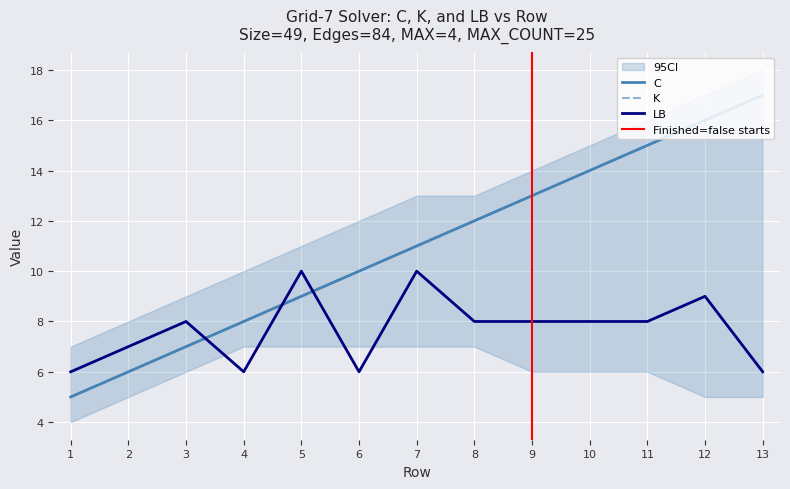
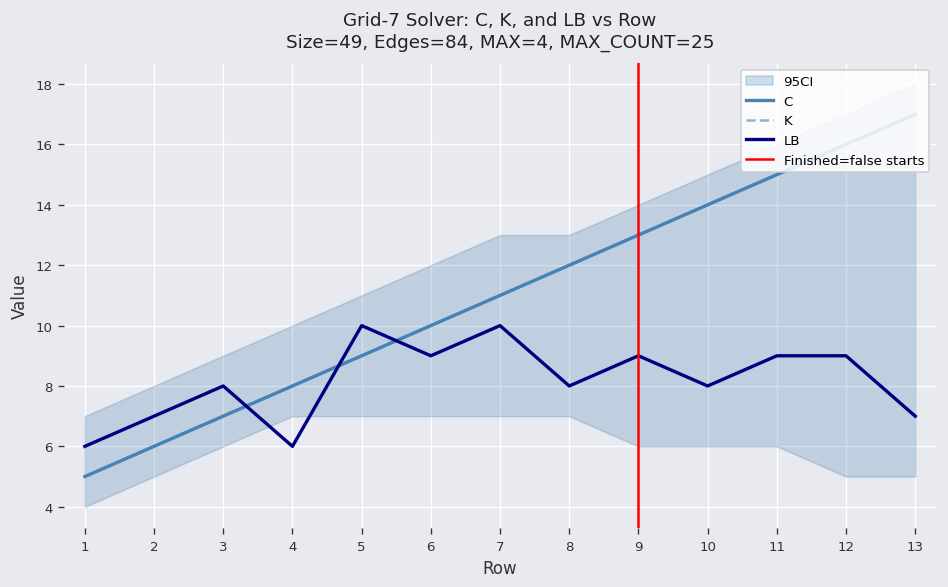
LB, 6: 6 -> 9
LB, 9: 8 -> 9
LB, 11: 8 -> 9
LB, 13: 6 -> 7
